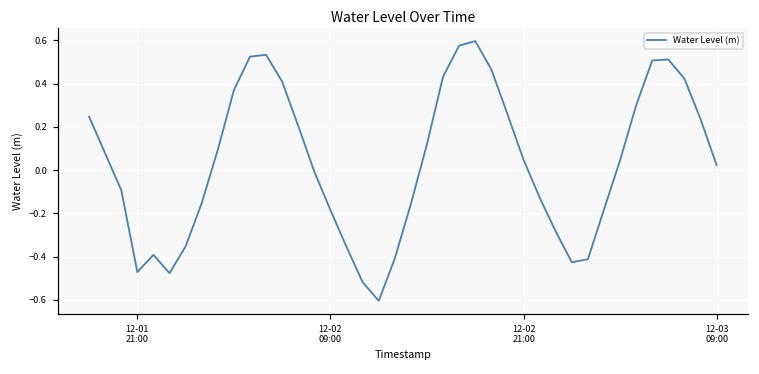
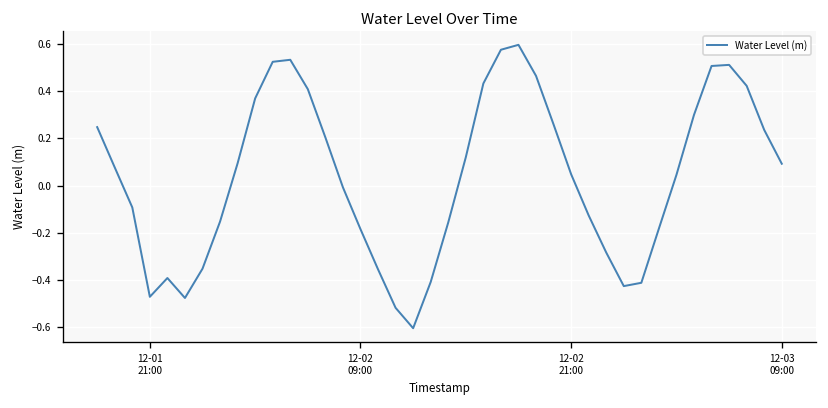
12-03 09:00: 0.02 -> 0.09
